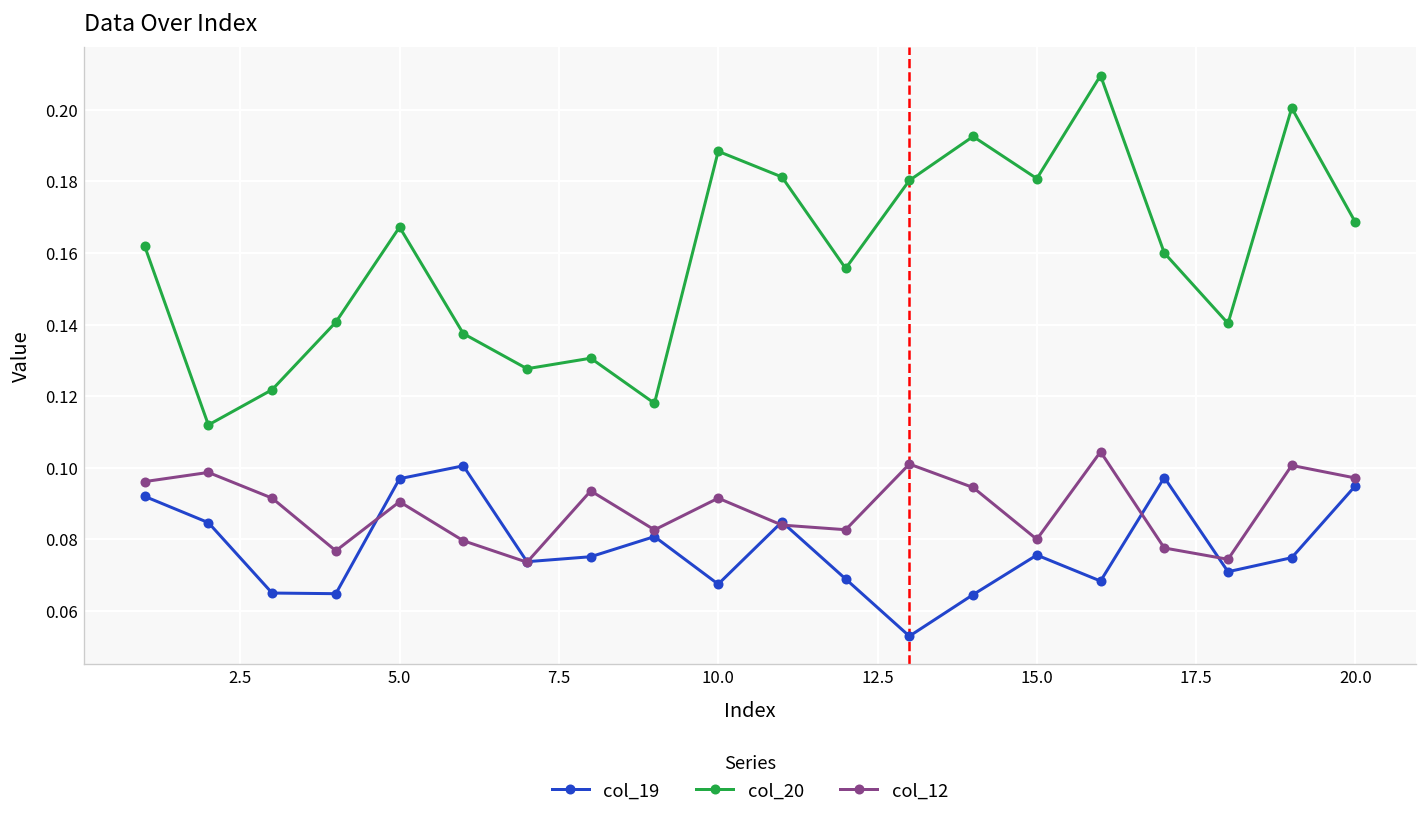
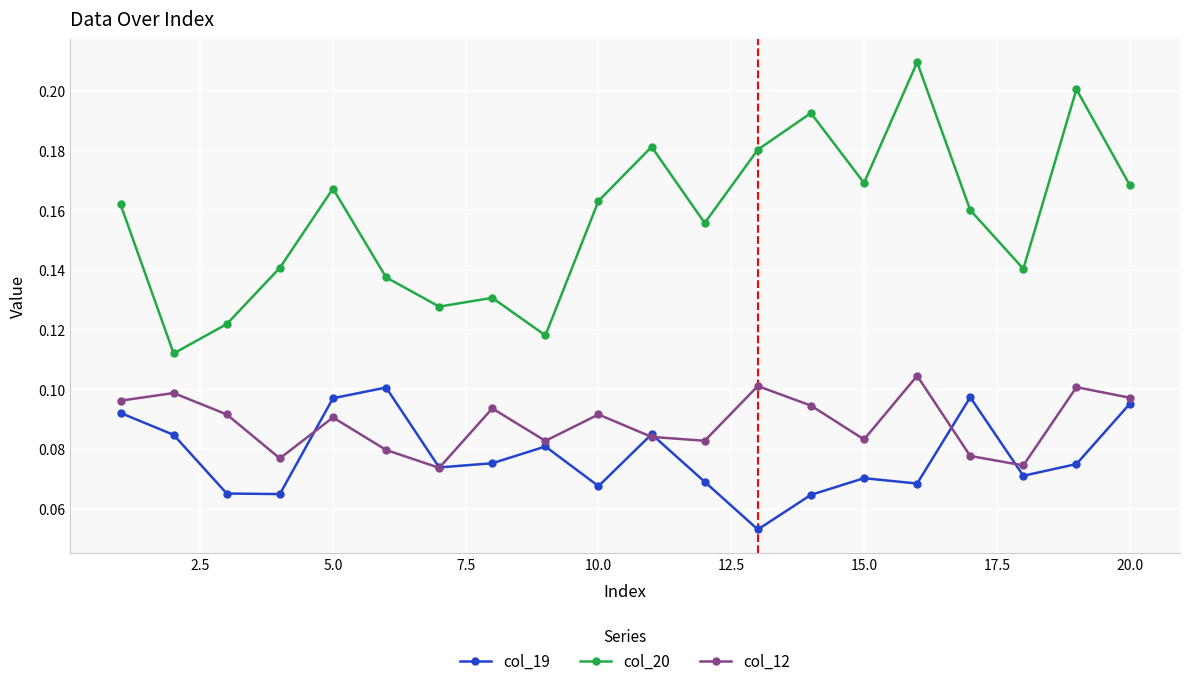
col_20, 10.0: 0.188 -> 0.163
col_19, 15.0: 0.076 -> 0.070
col_20, 15.0: 0.181 -> 0.169
col_12, 15.0: 0.080 -> 0.083
